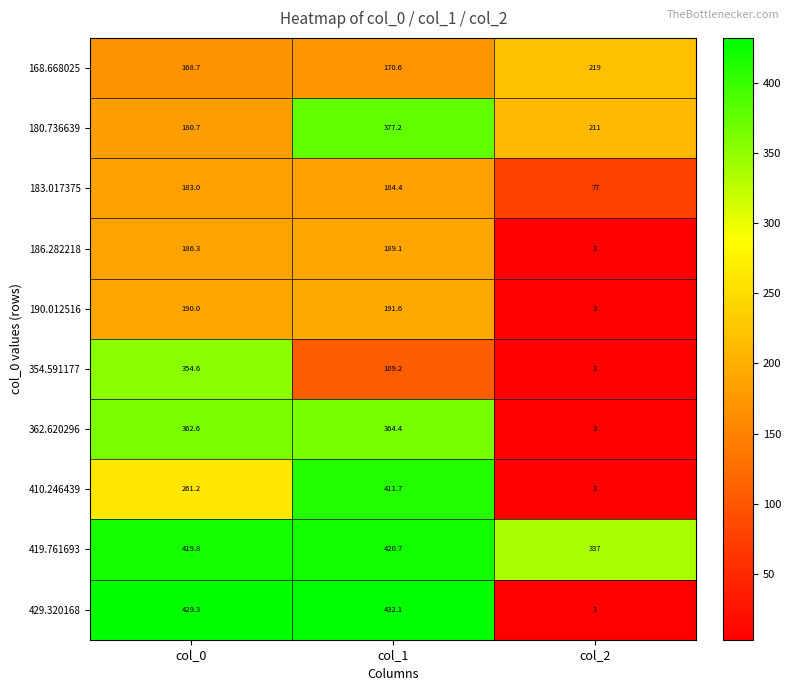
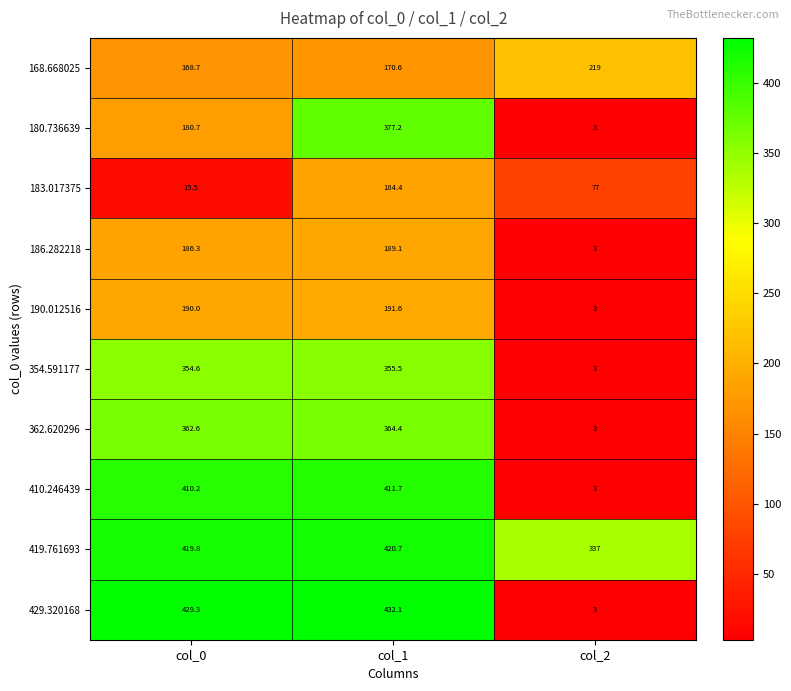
180.736639, col_2: 211 -> 3
183.017375, col_0: 183.0 -> 15.5
354.591177, col_1: 109.2 -> 355.5
410.246439, col_0: 261.2 -> 410.2
